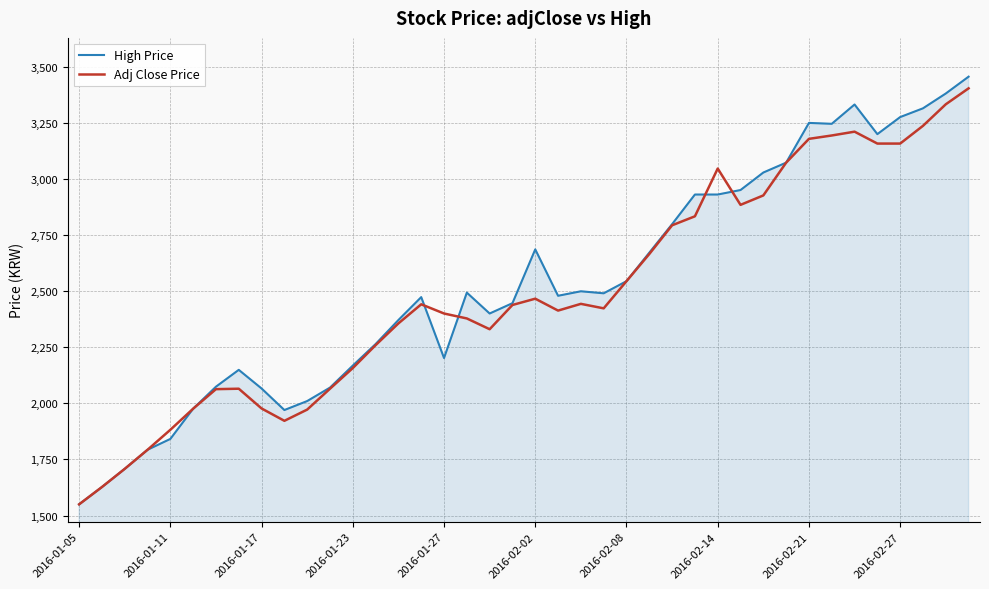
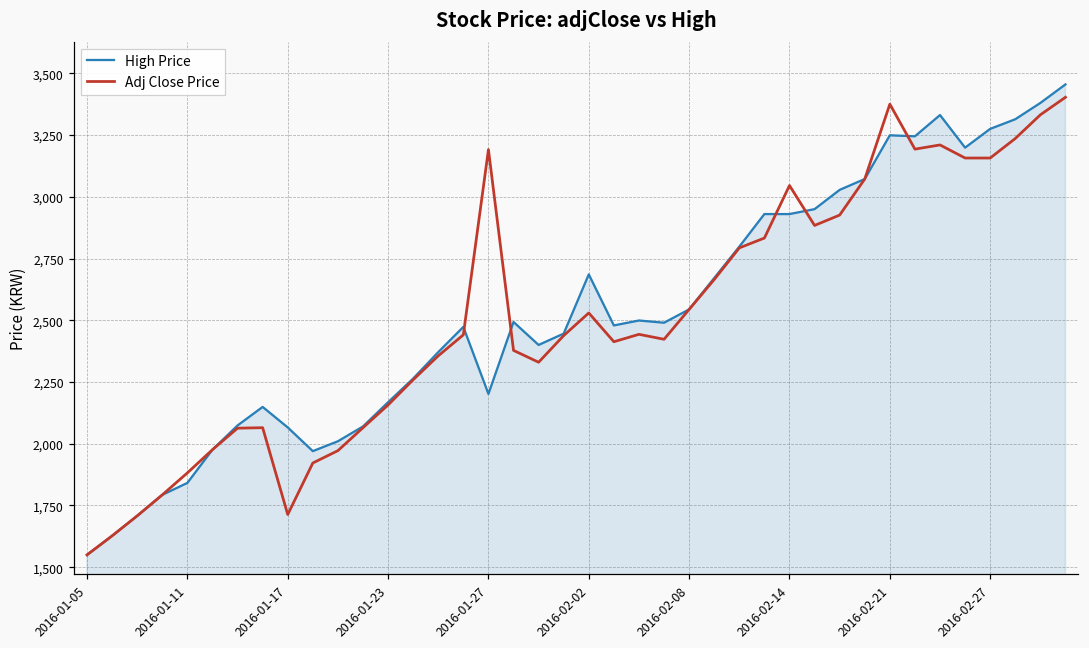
Adj Close Price, 2016-01-17: 1,980 -> 1,710
Adj Close Price, 2016-01-27: 2,400 -> 3,190
Adj Close Price, 2016-02-02: 2,470 -> 2,530
Adj Close Price, 2016-02-21: 3,180 -> 3,380
